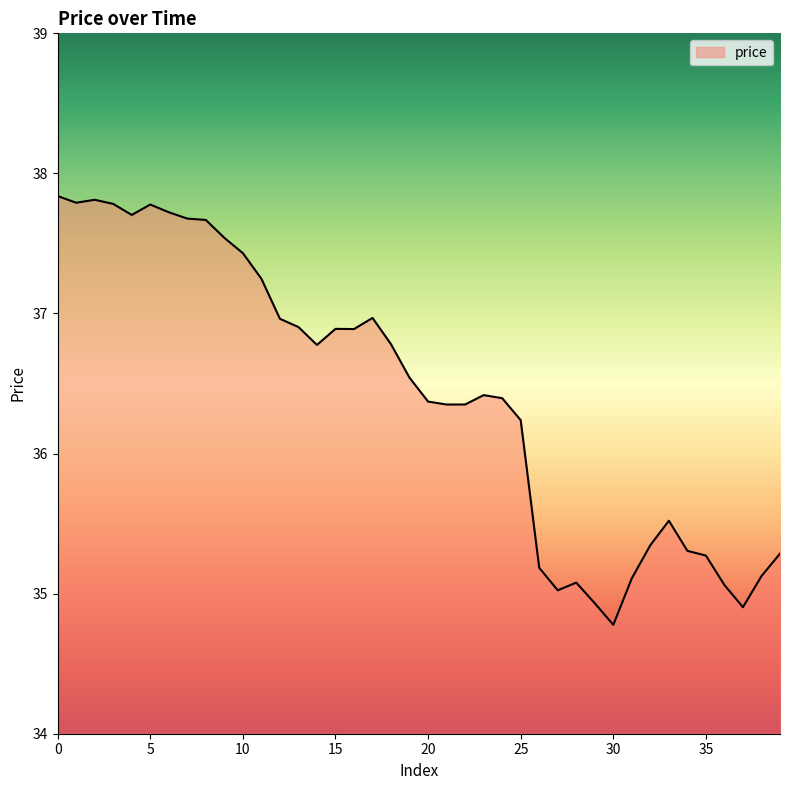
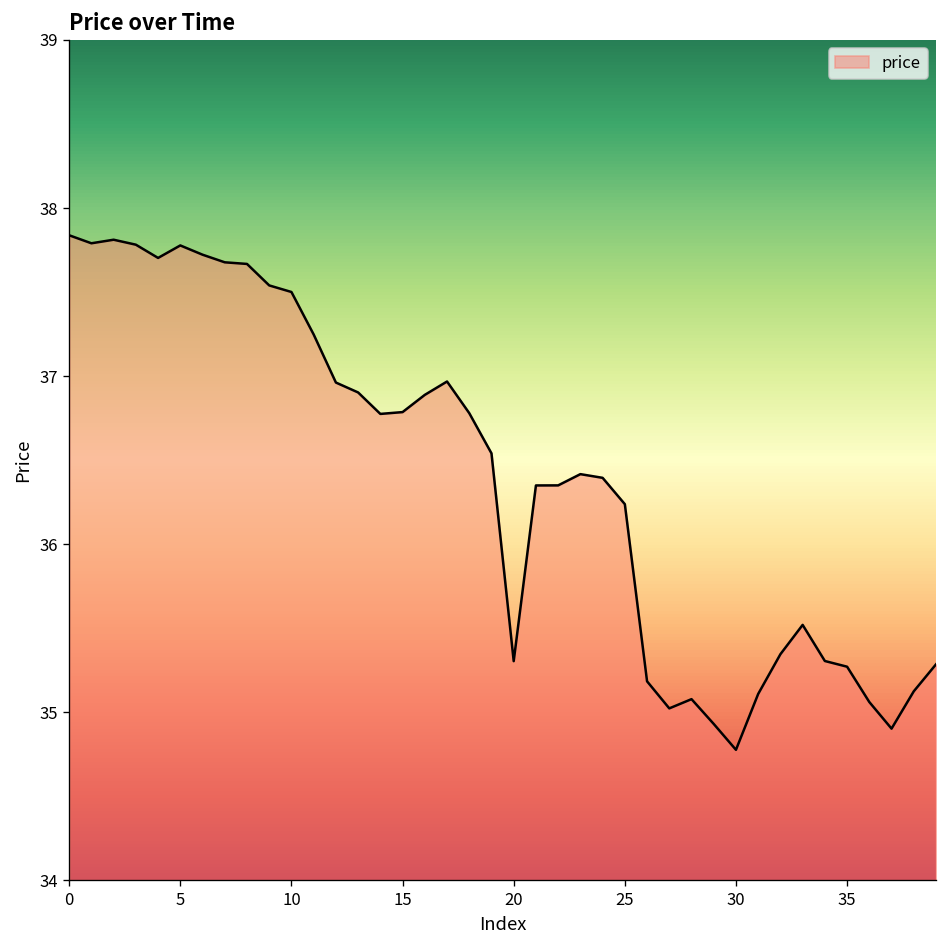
10: 37.43 -> 37.50
15: 36.89 -> 36.79
20: 36.37 -> 35.30
